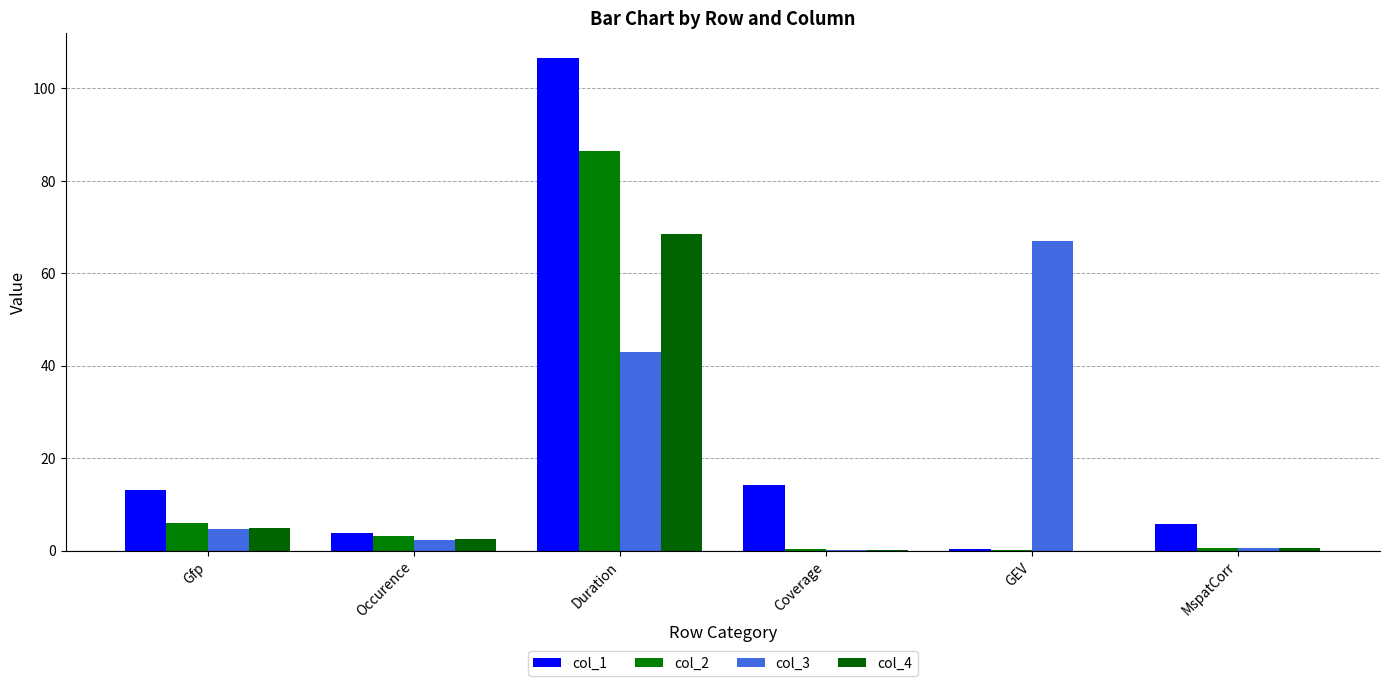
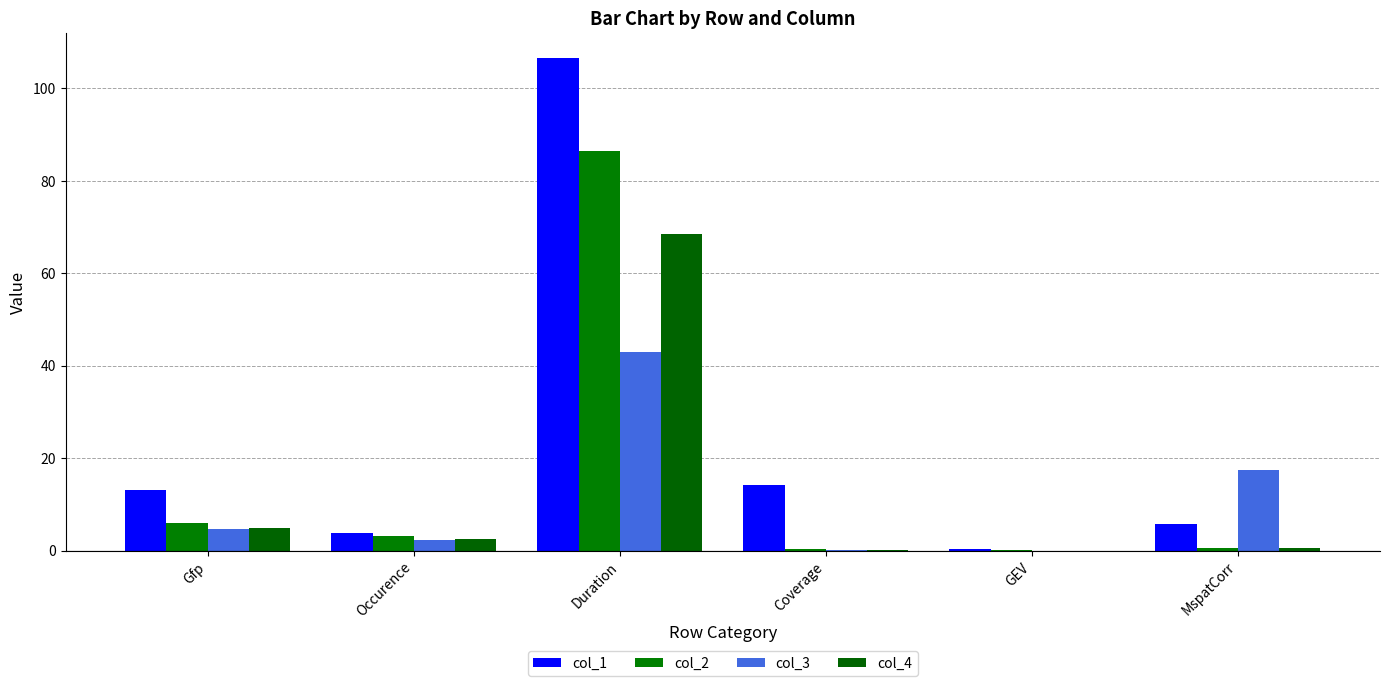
col_3, GEV: 67 -> 0
col_3, MspatCorr: 1 -> 18
